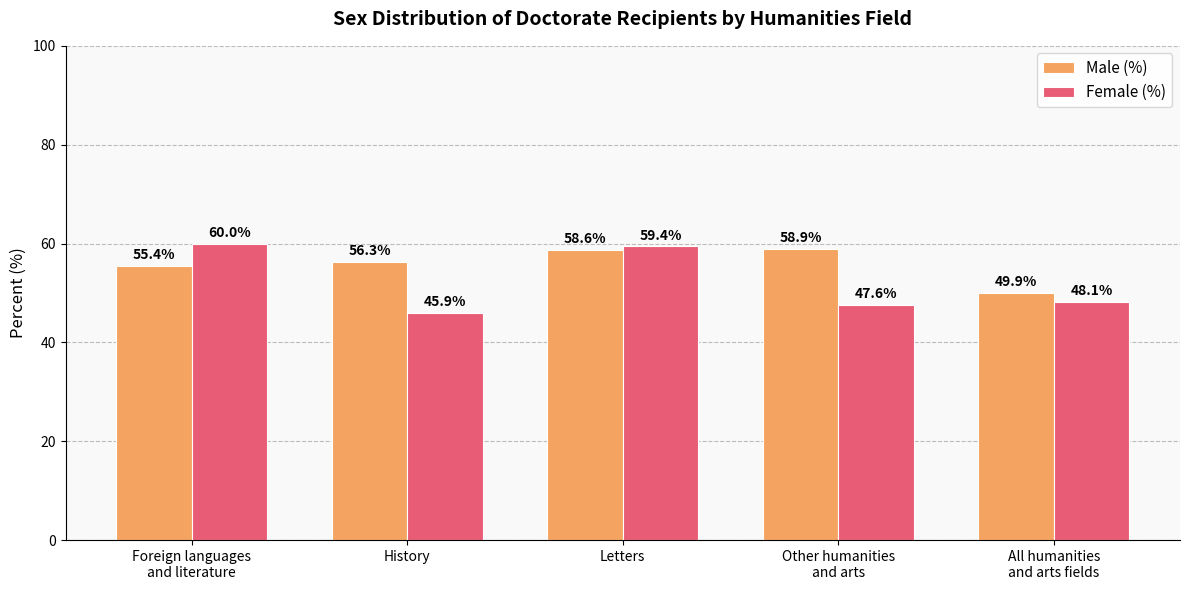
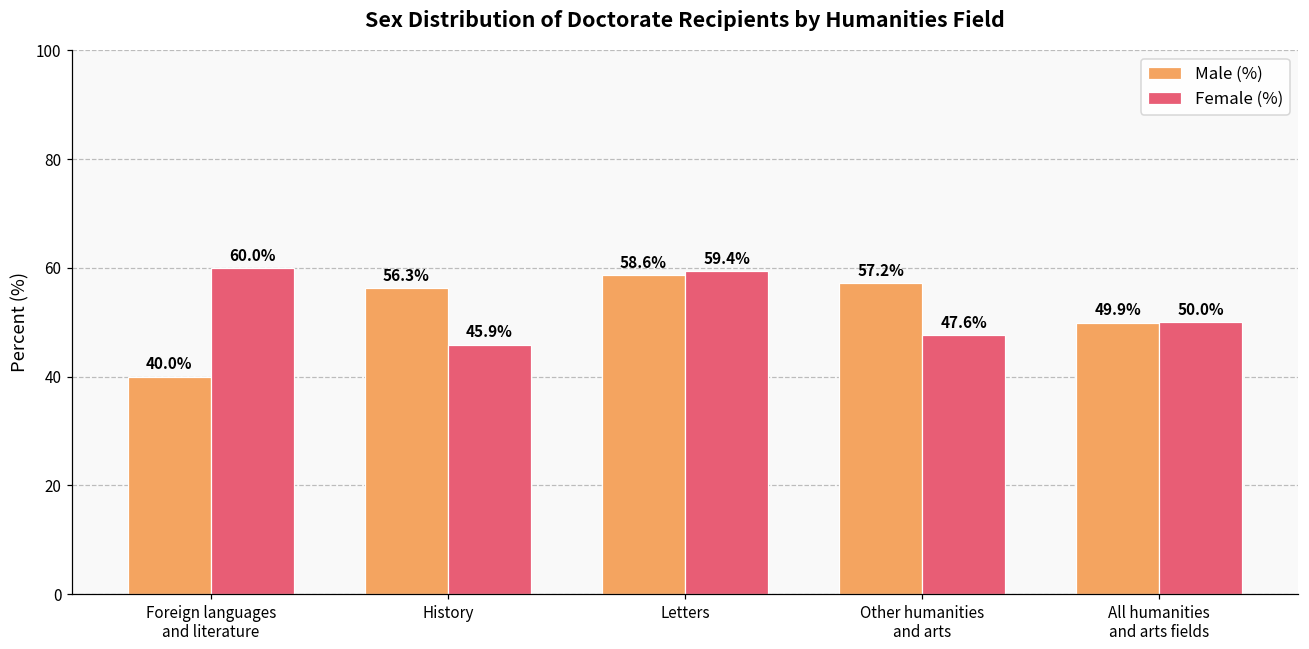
Male (%), Foreign languages and literature: 55.4% -> 40.0%
Male (%), Other humanities and arts: 58.9% -> 57.2%
Female (%), All humanities and arts fields: 48.1% -> 50.0%
